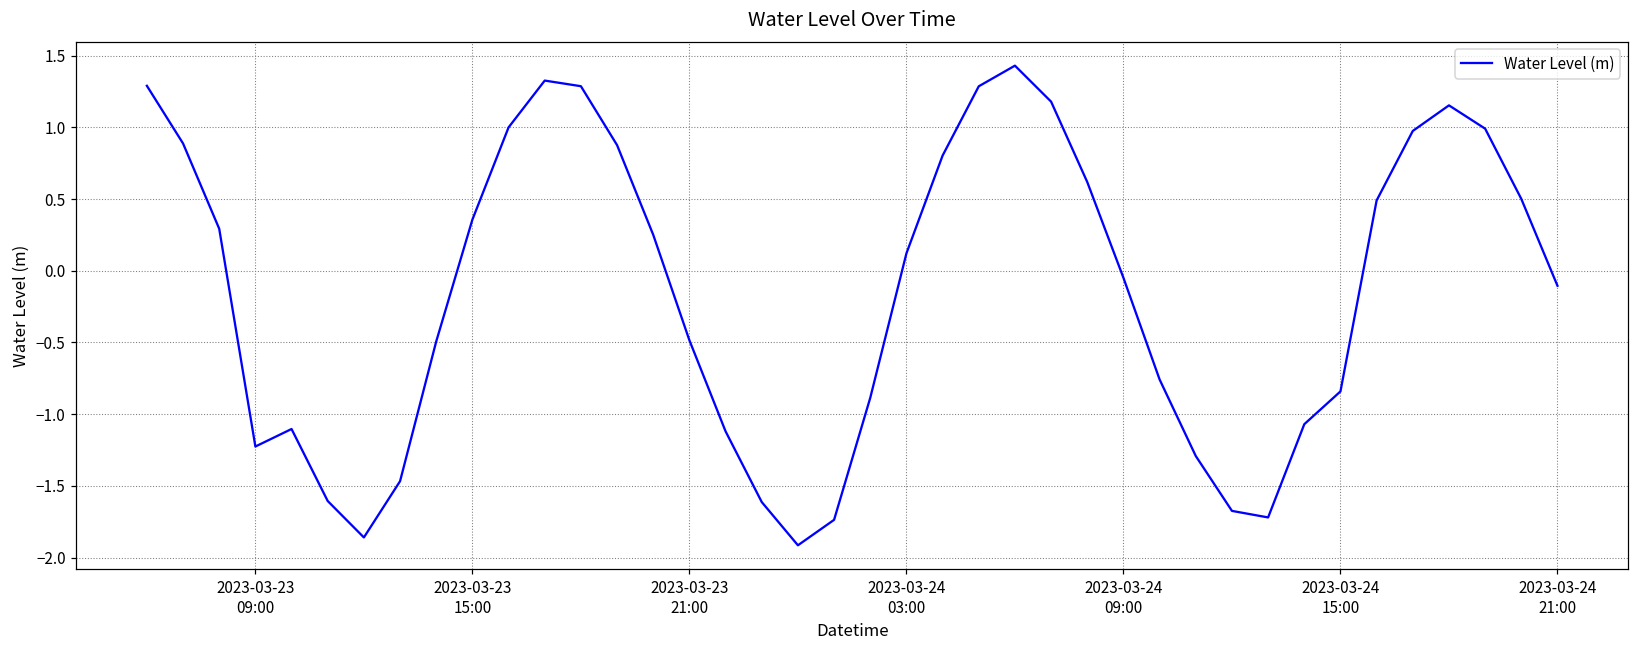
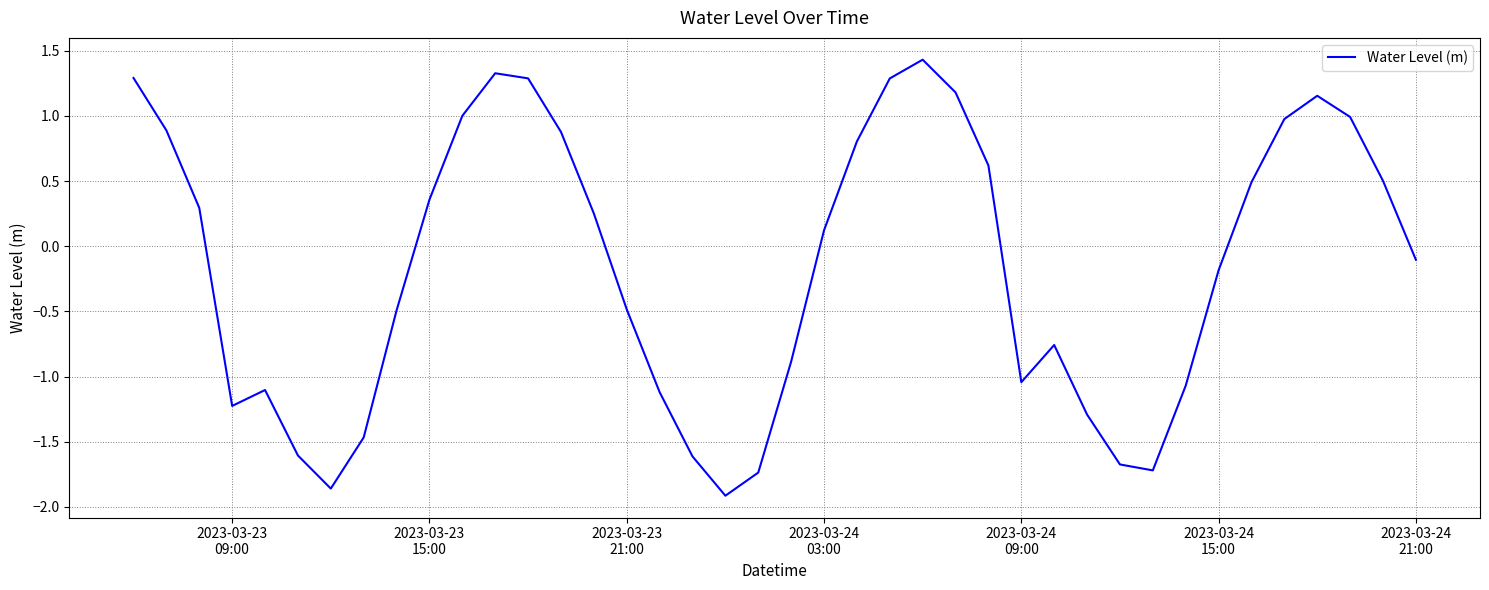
2023-03-24 09:00: -0.05 -> -1.04
2023-03-24 15:00: -0.84 -> -0.18
